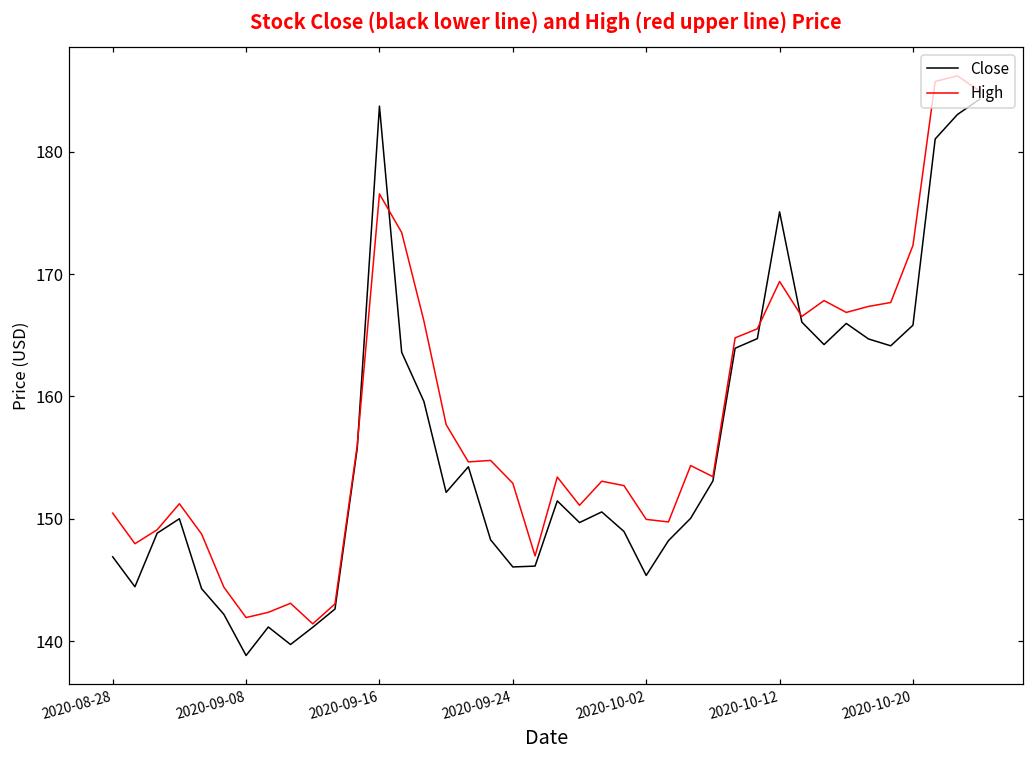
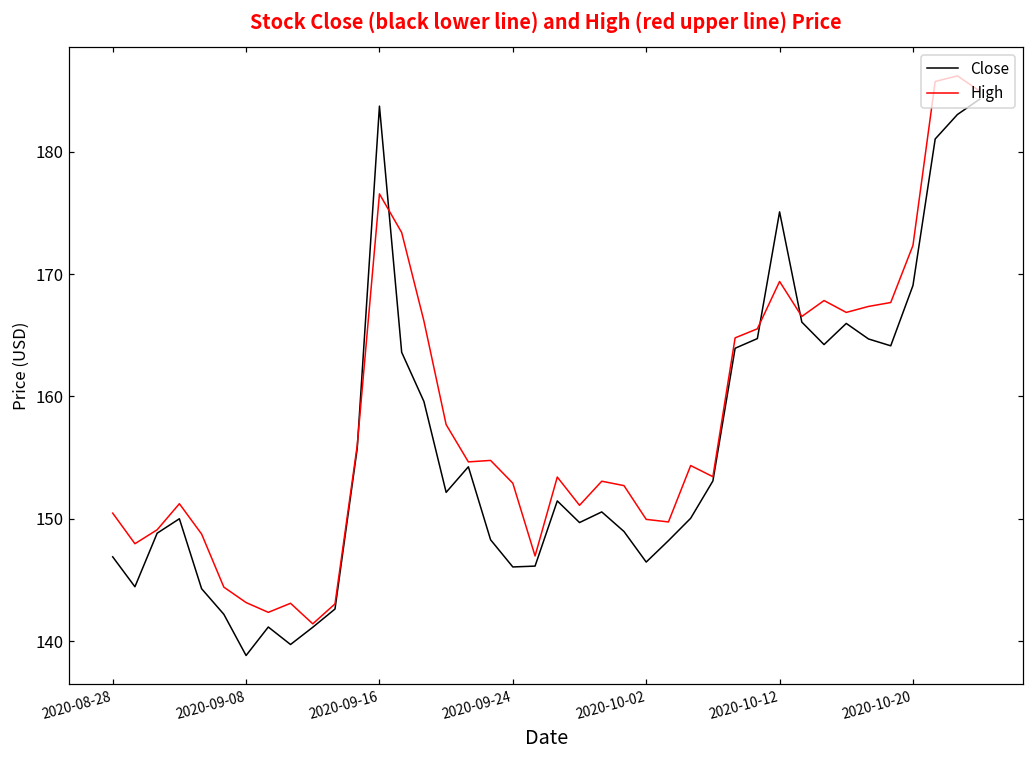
High, 2020-09-08: 141.9 -> 143.1
Close, 2020-10-02: 145.4 -> 146.5
Close, 2020-10-20: 165.8 -> 169.1
